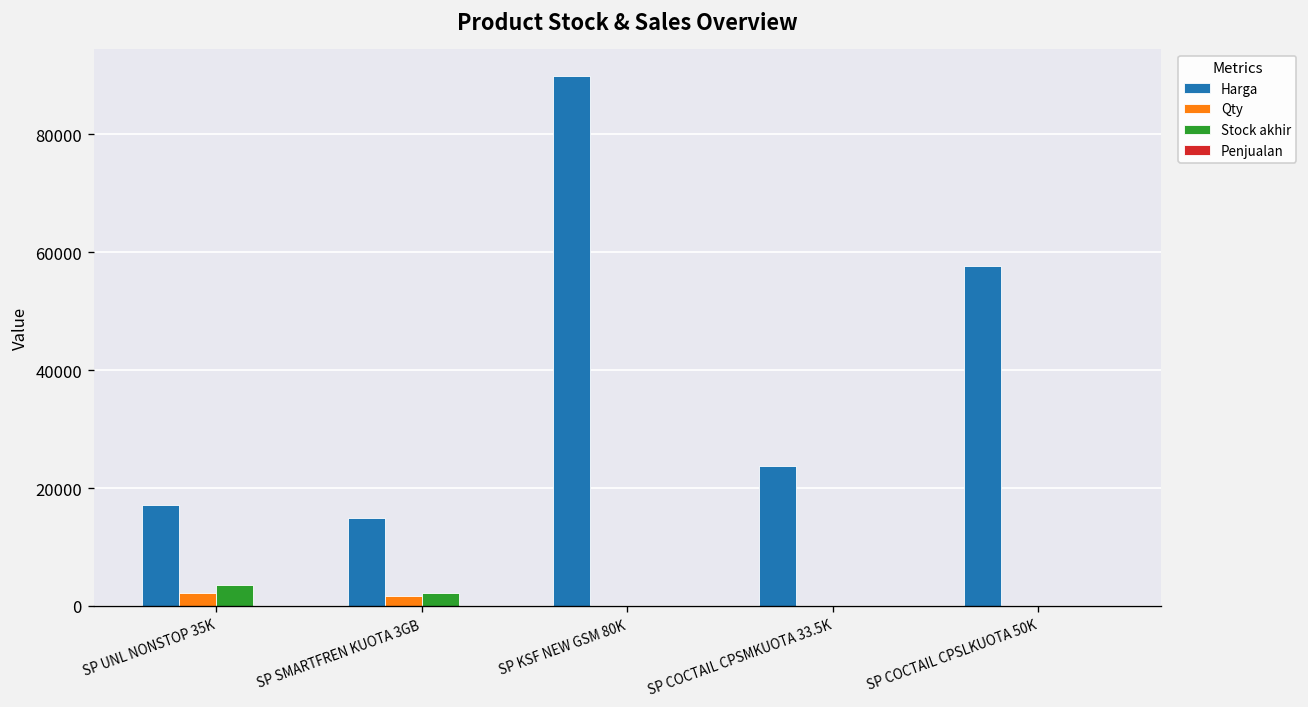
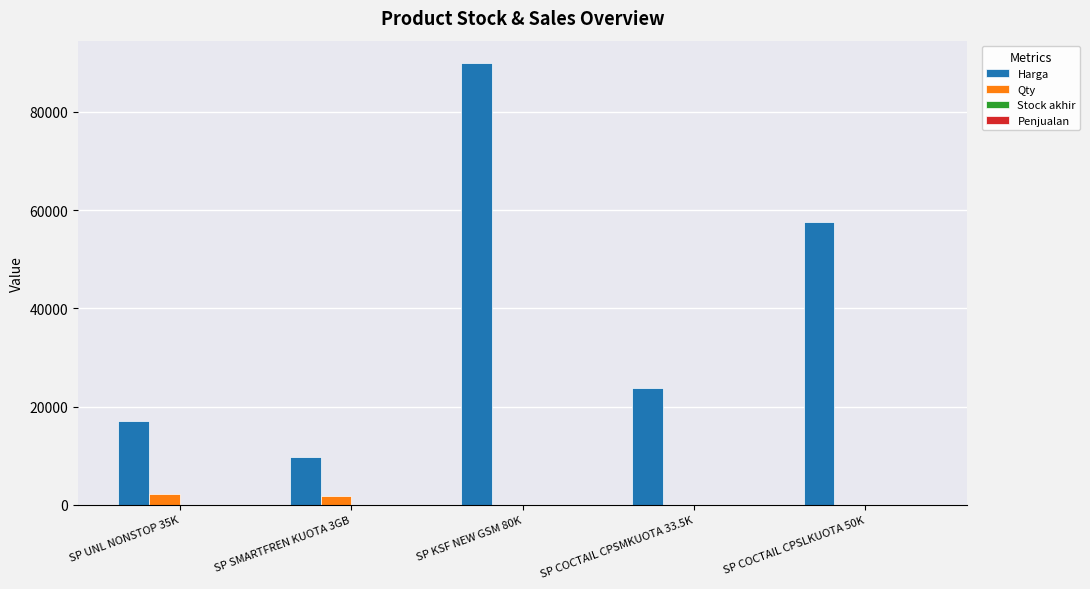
Stock akhir, SP UNL NONSTOP 35K: 4000 -> 0
Harga, SP SMARTFREN KUOTA 3GB: 15000 -> 10000
Stock akhir, SP SMARTFREN KUOTA 3GB: 2000 -> 0
